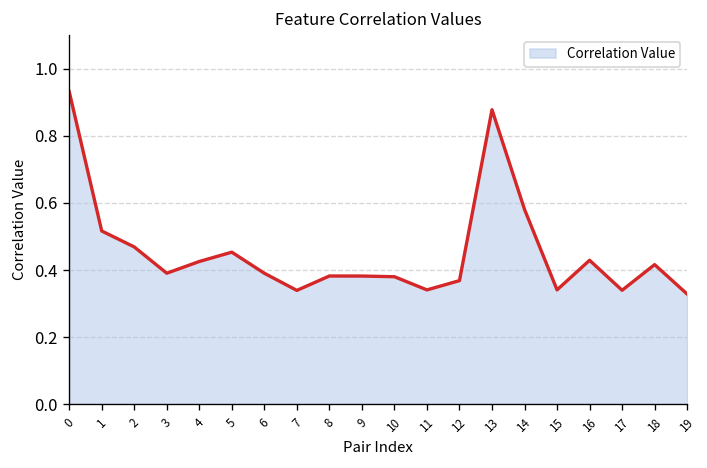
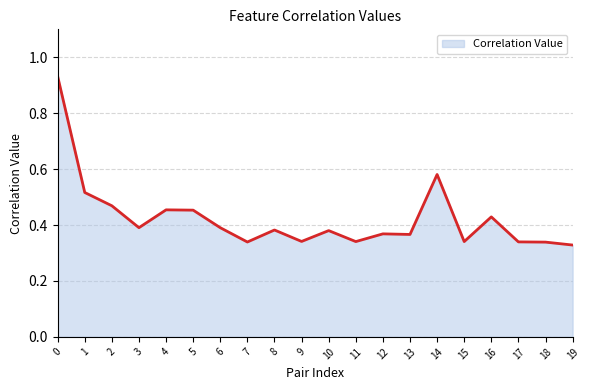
4: 0.43 -> 0.45
9: 0.38 -> 0.34
13: 0.88 -> 0.37
18: 0.42 -> 0.34
